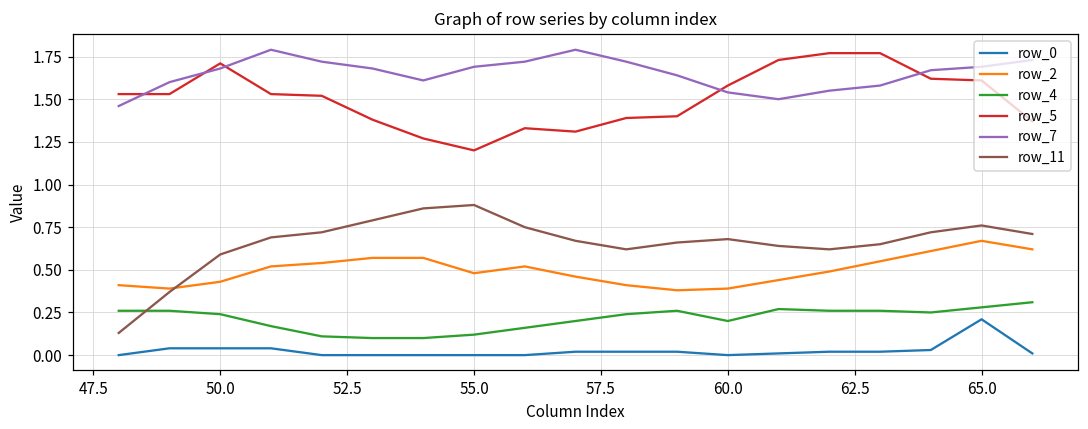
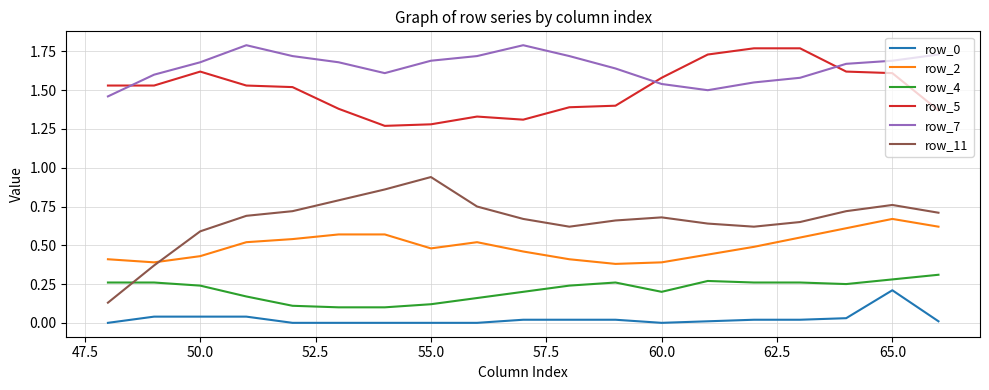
row_5, 50.0: 1.71 -> 1.62
row_5, 55.0: 1.20 -> 1.28
row_11, 55.0: 0.88 -> 0.94
